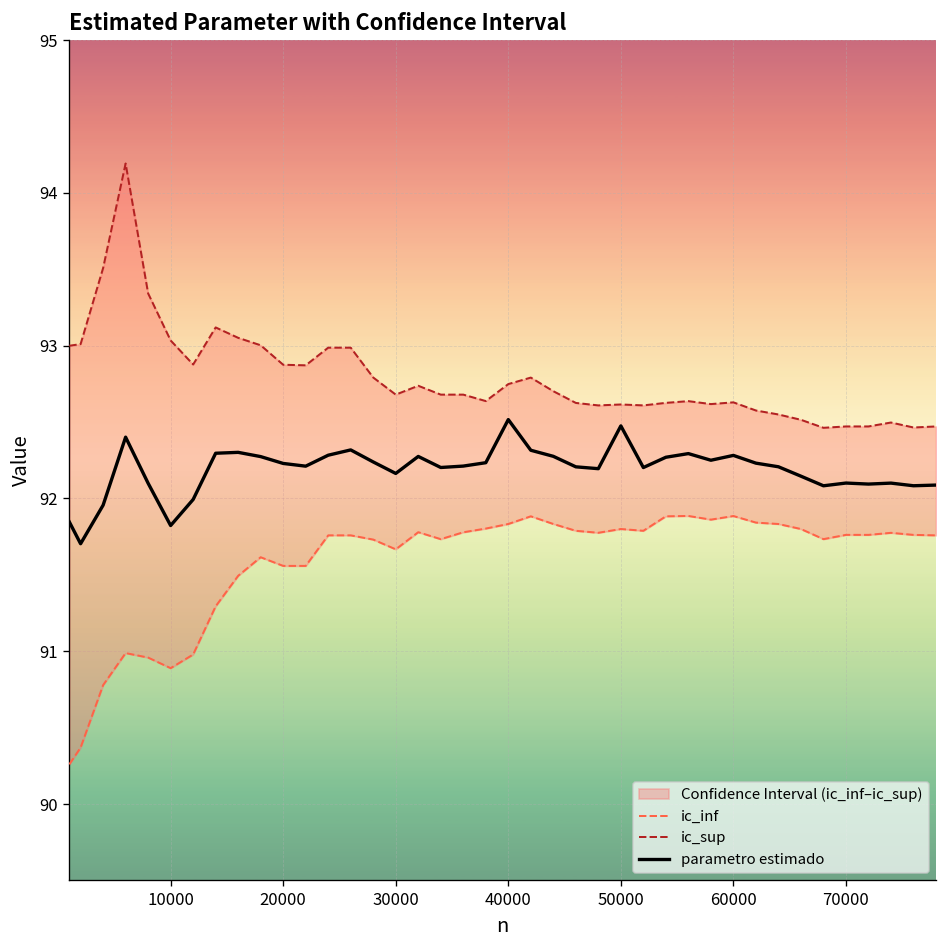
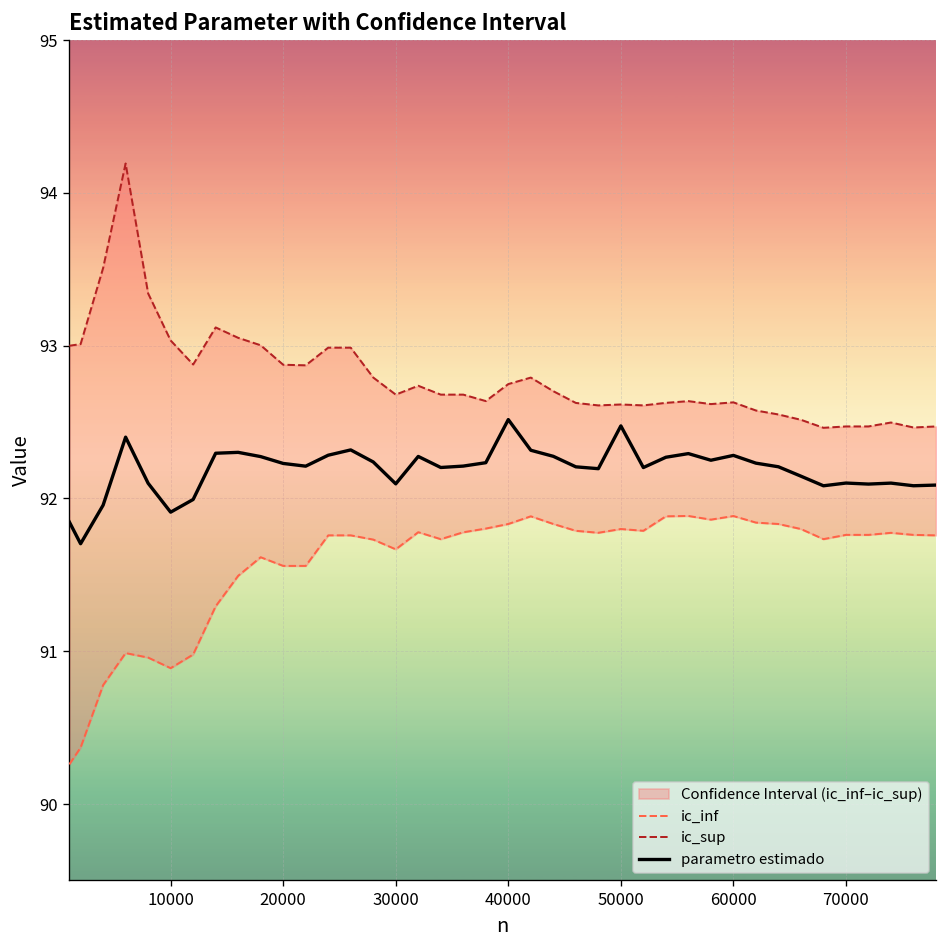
parametro estimado, 10000: 91.82 -> 91.91
parametro estimado, 30000: 92.16 -> 92.10
